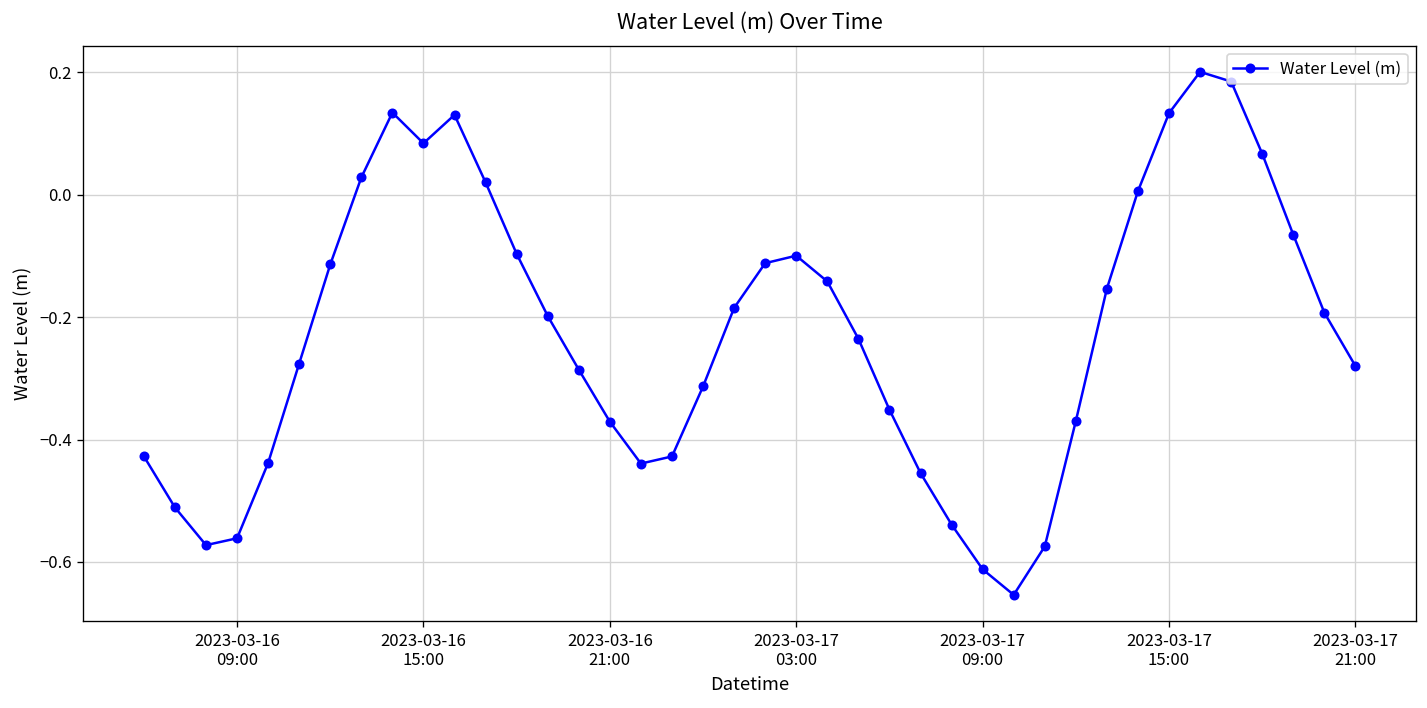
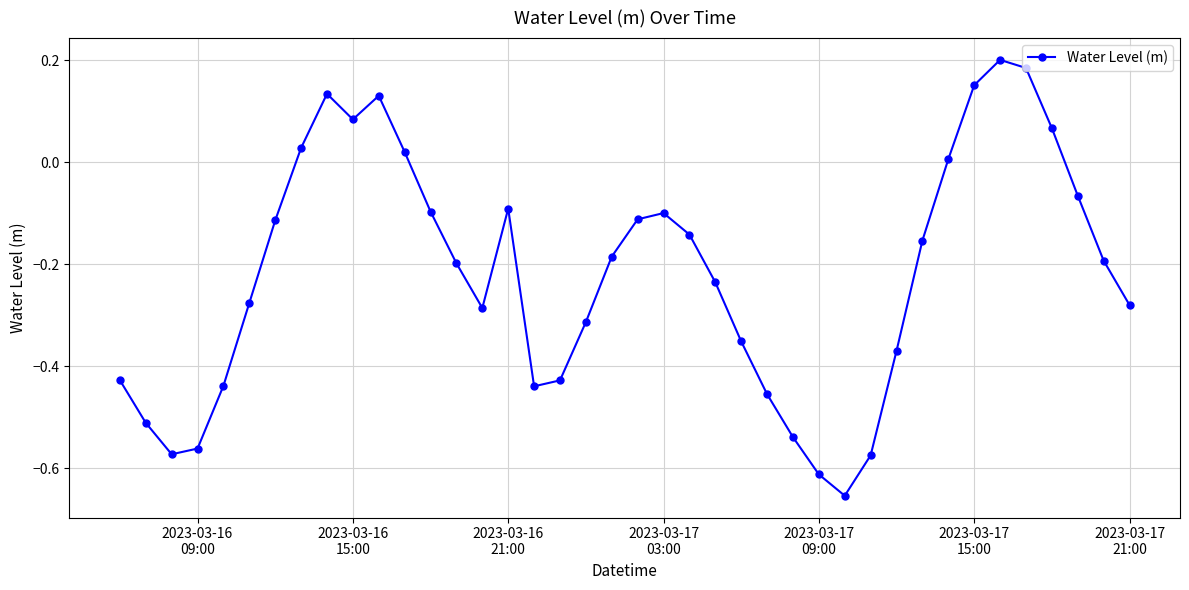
2023-03-16 21:00: -0.37 -> -0.09
2023-03-17 15:00: 0.13 -> 0.15
